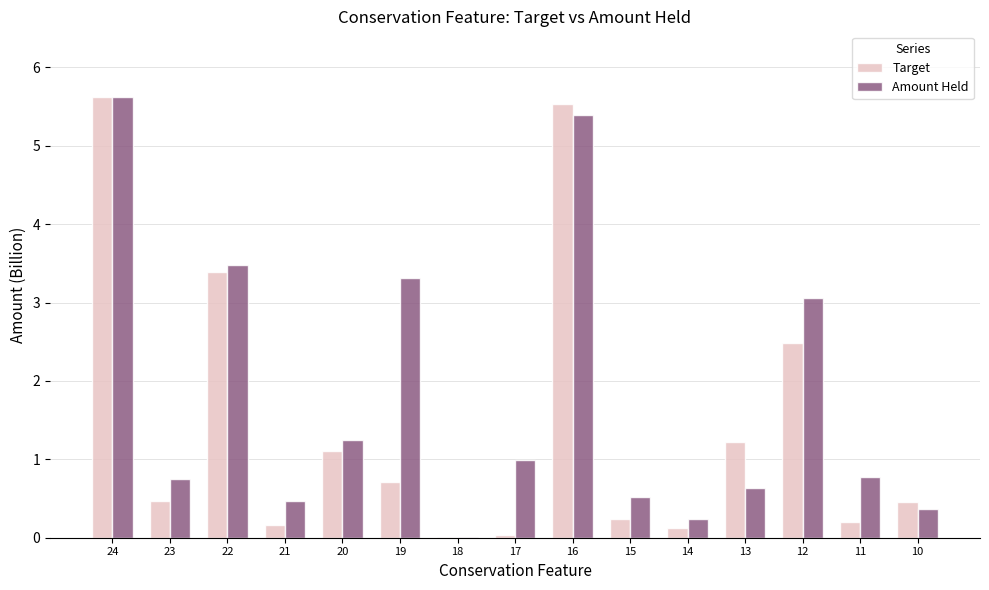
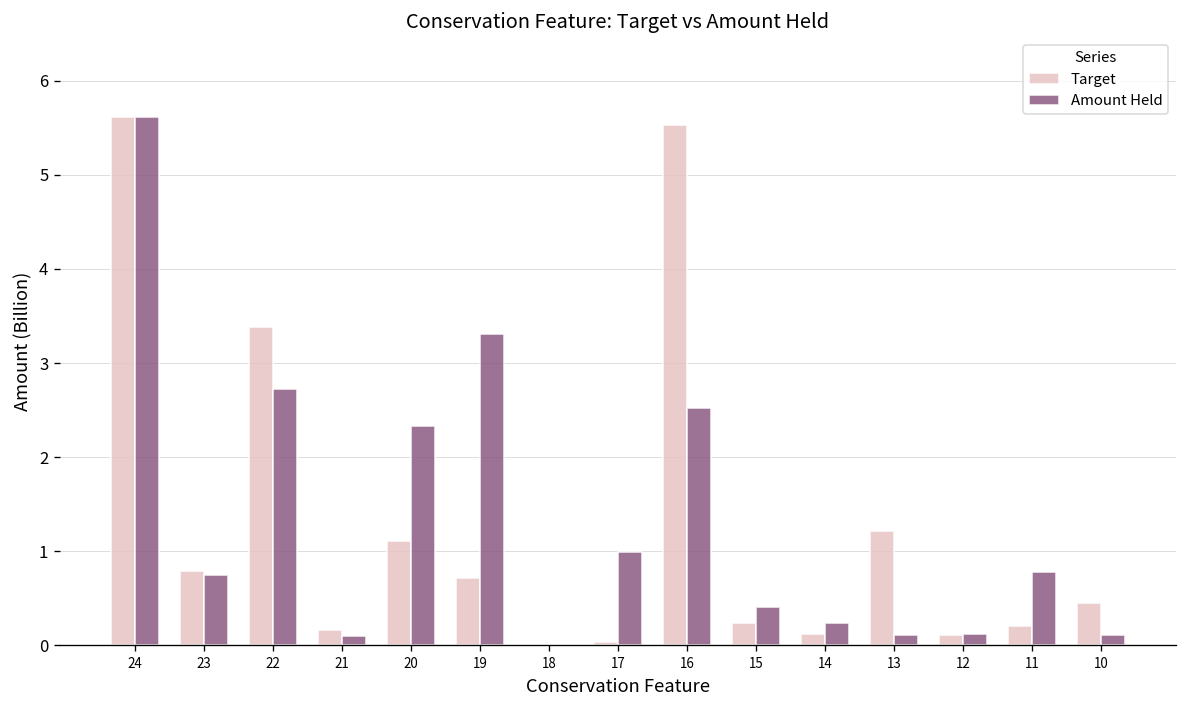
Target, 23: 0.5 -> 0.8
Amount Held, 22: 3.5 -> 2.7
Amount Held, 21: 0.5 -> 0.1
Amount Held, 20: 1.2 -> 2.3
Amount Held, 16: 5.4 -> 2.5
Amount Held, 15: 0.5 -> 0.4
Amount Held, 13: 0.6 -> 0.1
Target, 12: 2.5 -> 0.1
Amount Held, 12: 3.1 -> 0.1
Amount Held, 10: 0.4 -> 0.1
